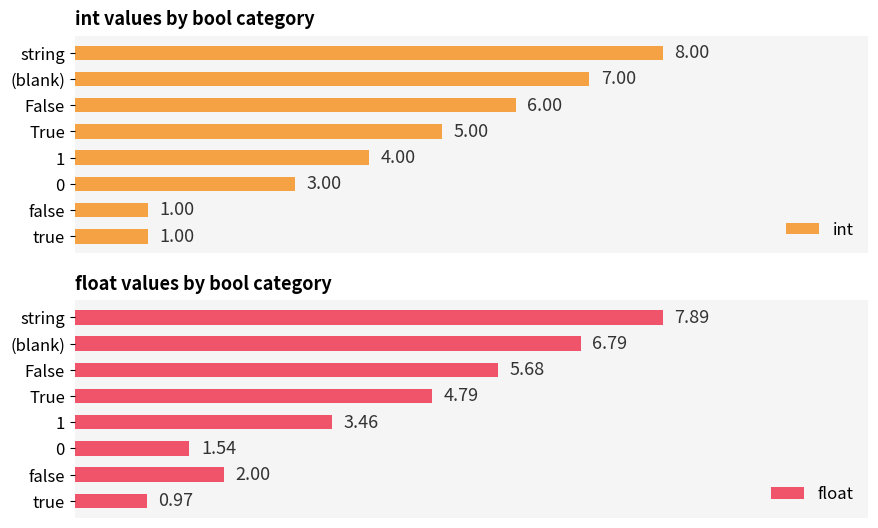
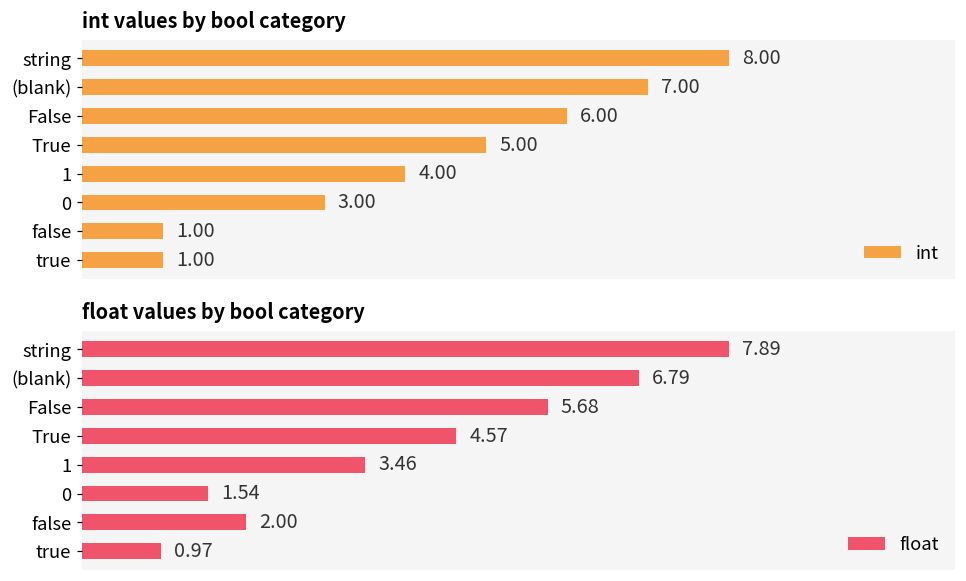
float values by bool category, True: 4.79 -> 4.57
